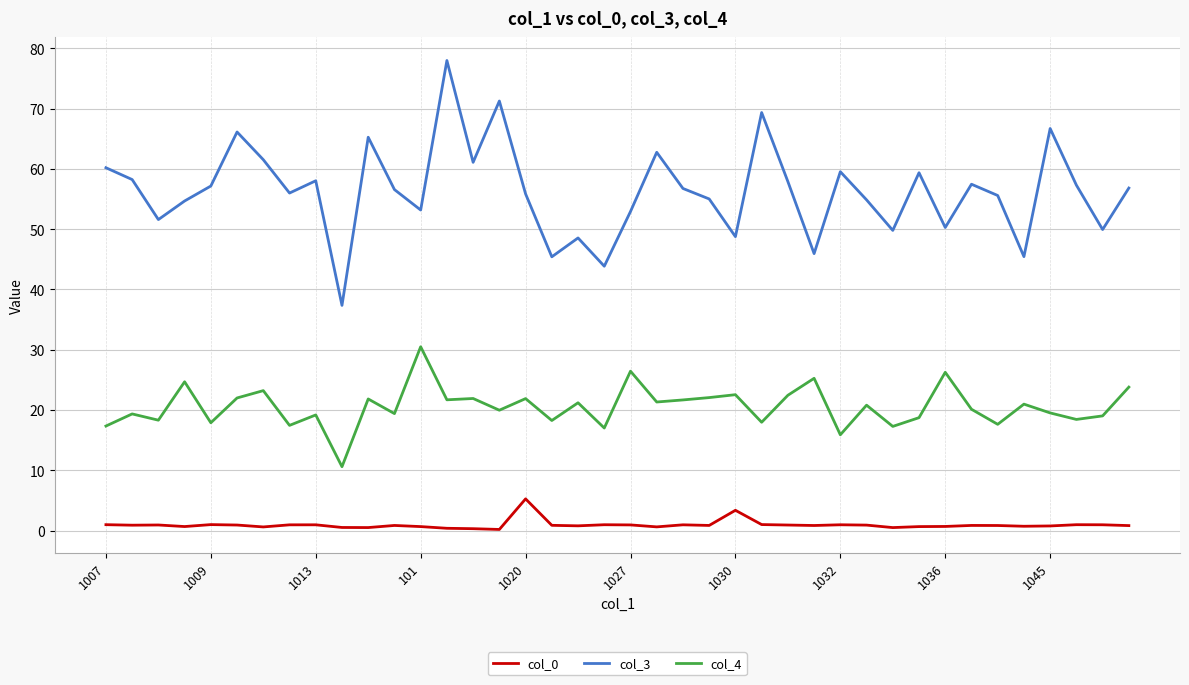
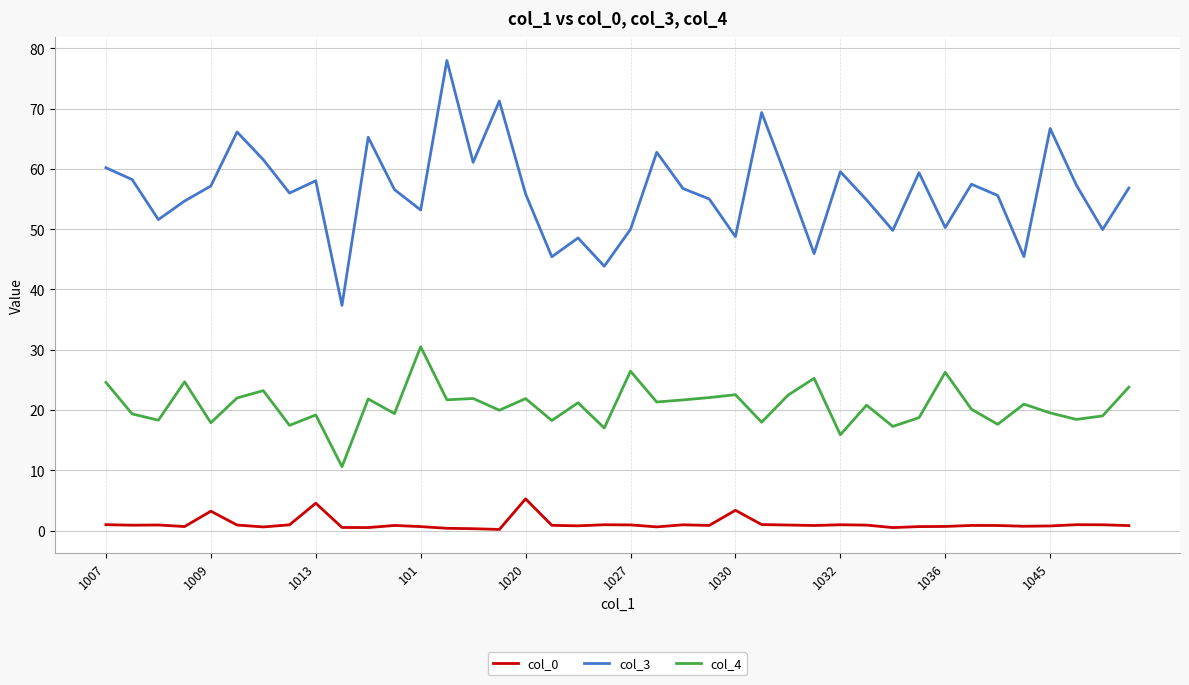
col_4, 1007: 17 -> 25
col_0, 1009: 1 -> 3
col_0, 1013: 1 -> 5
col_3, 1027: 53 -> 50
